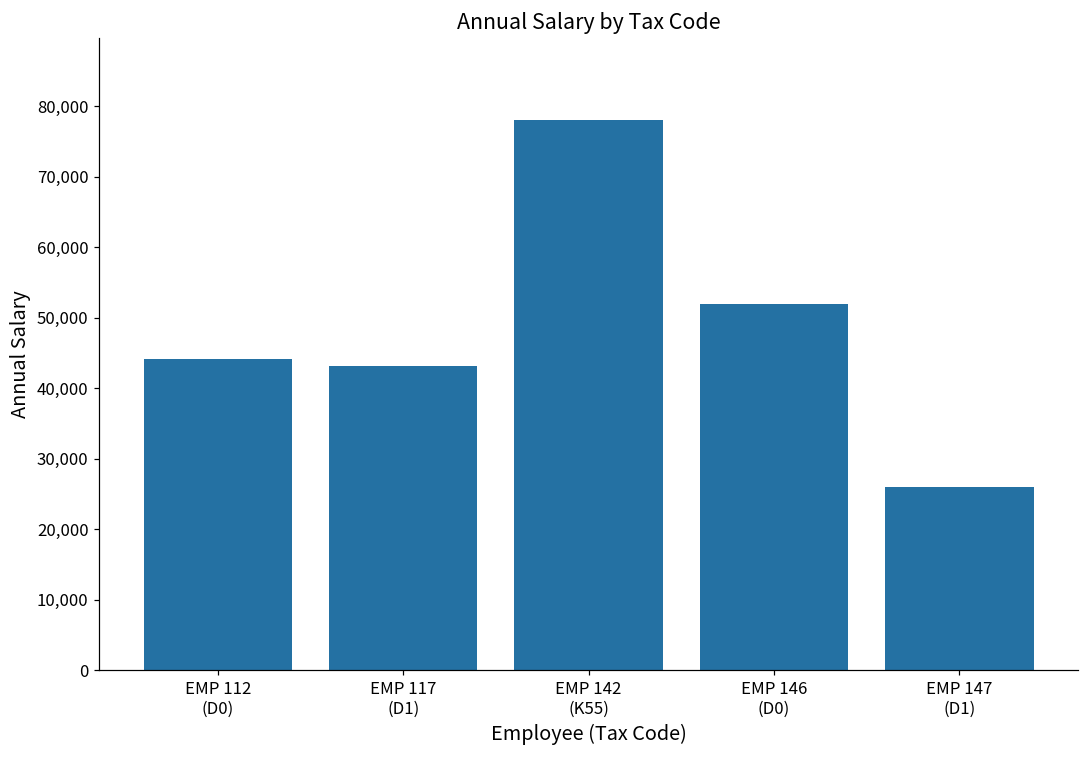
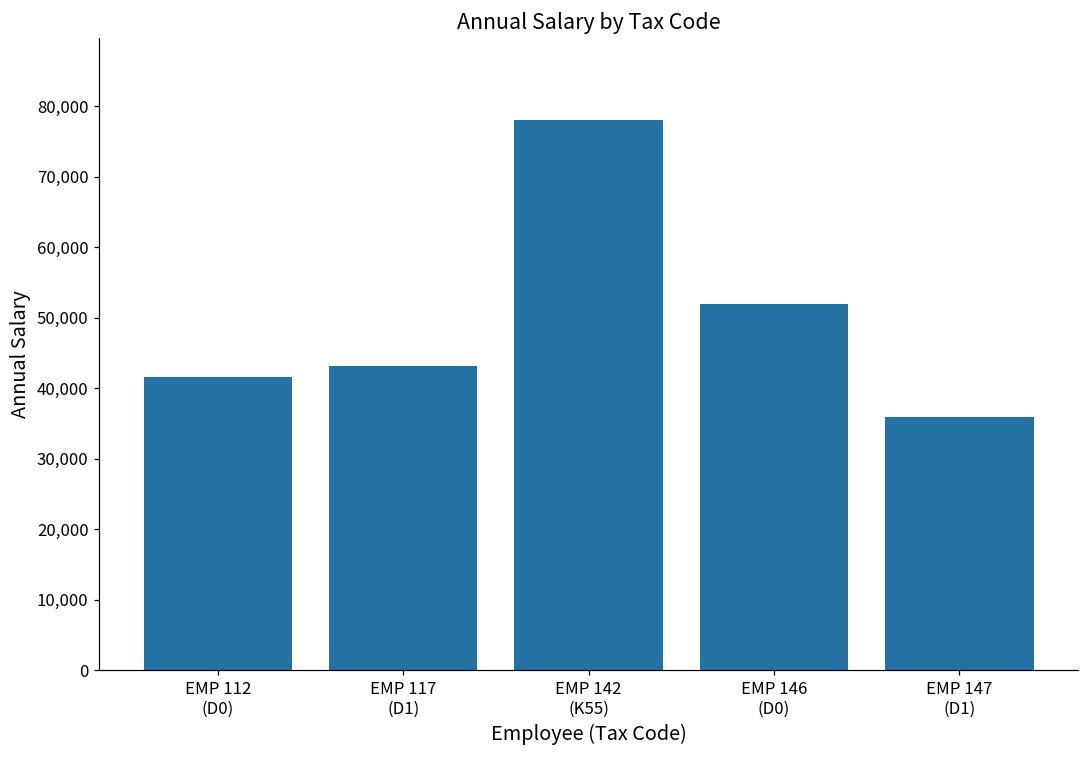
EMP 112 (D0): 44,000 -> 42,000
EMP 147 (D1): 26,000 -> 36,000
